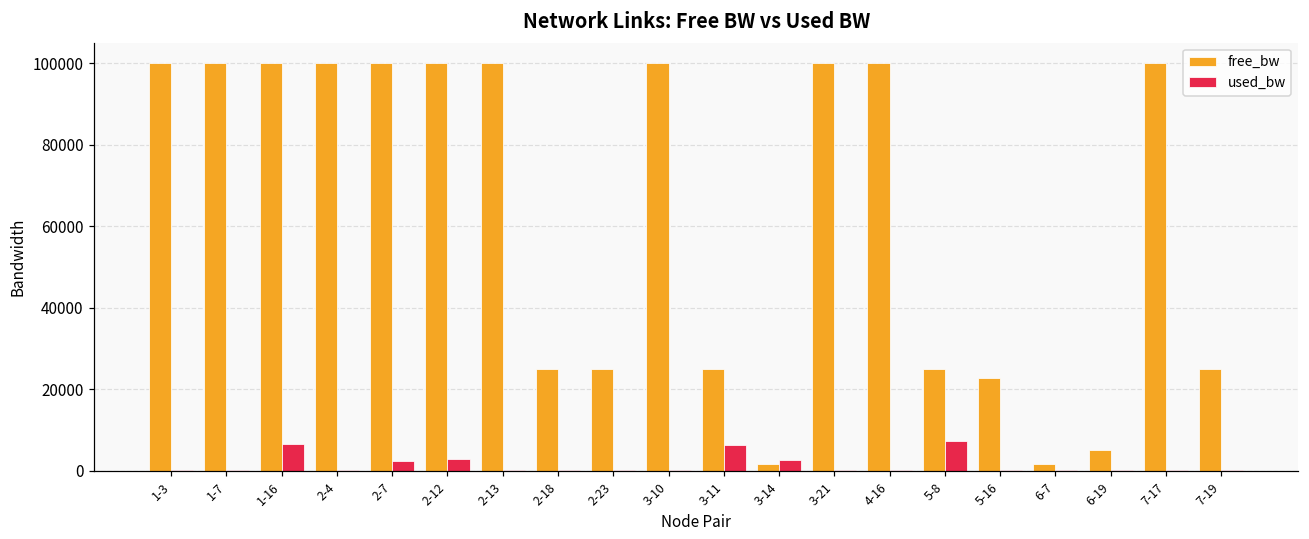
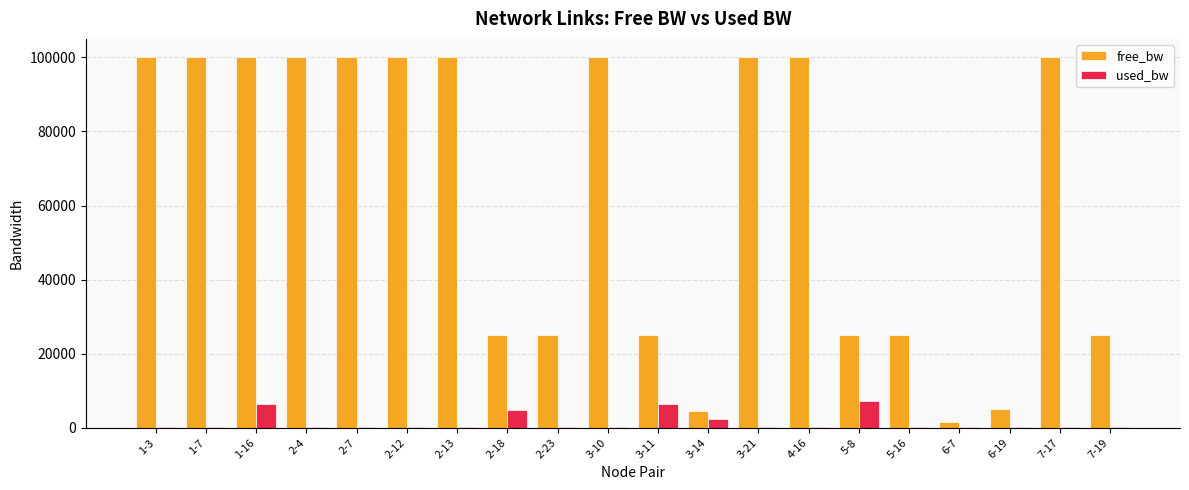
used_bw, 2-7: 2000 -> 0
used_bw, 2-12: 3000 -> 0
used_bw, 2-18: 0 -> 5000
free_bw, 3-14: 2000 -> 5000
free_bw, 5-16: 23000 -> 25000
